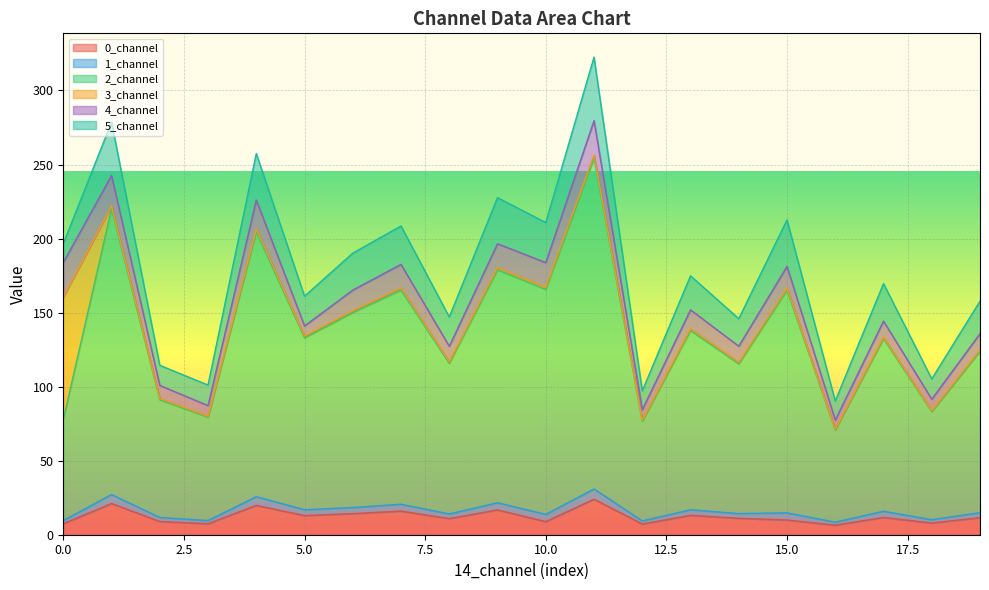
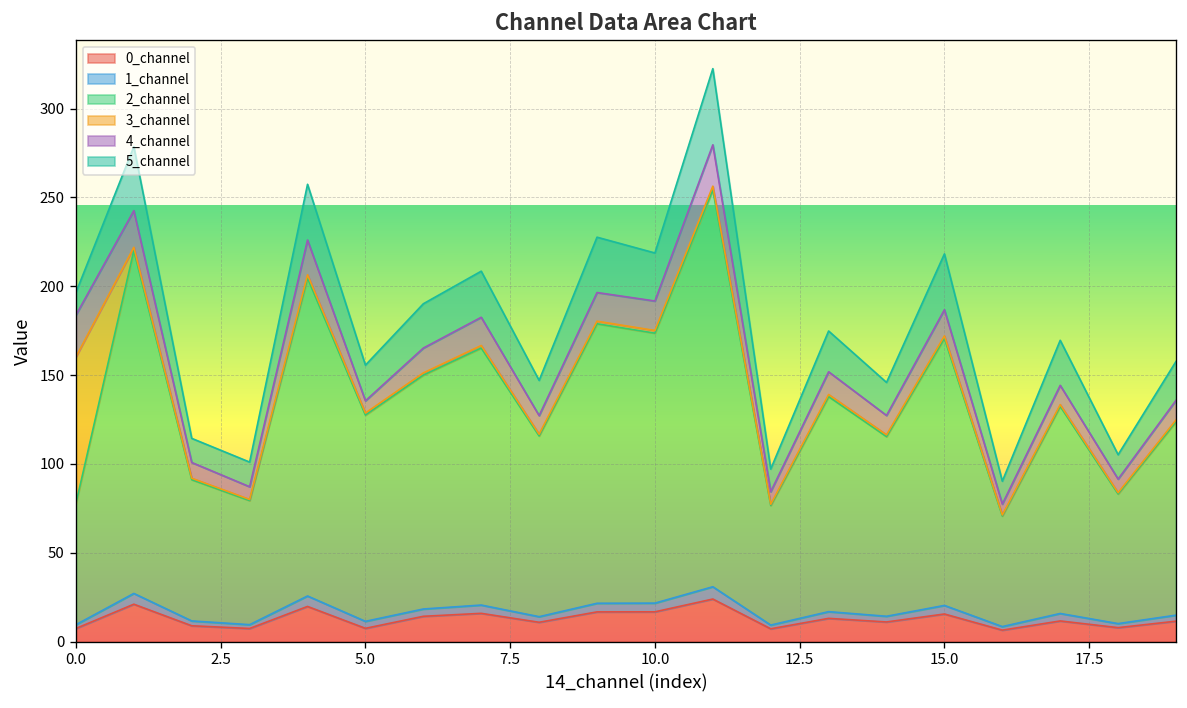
0_channel, 5.0: 13 -> 7
0_channel, 10.0: 9 -> 17
0_channel, 15.0: 10 -> 16
